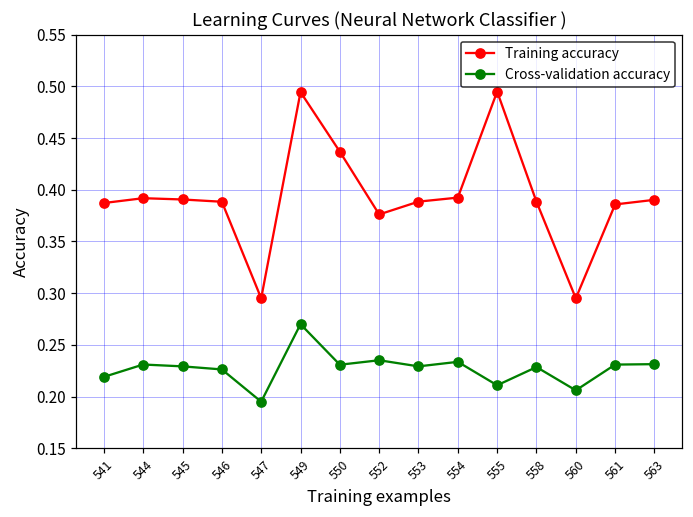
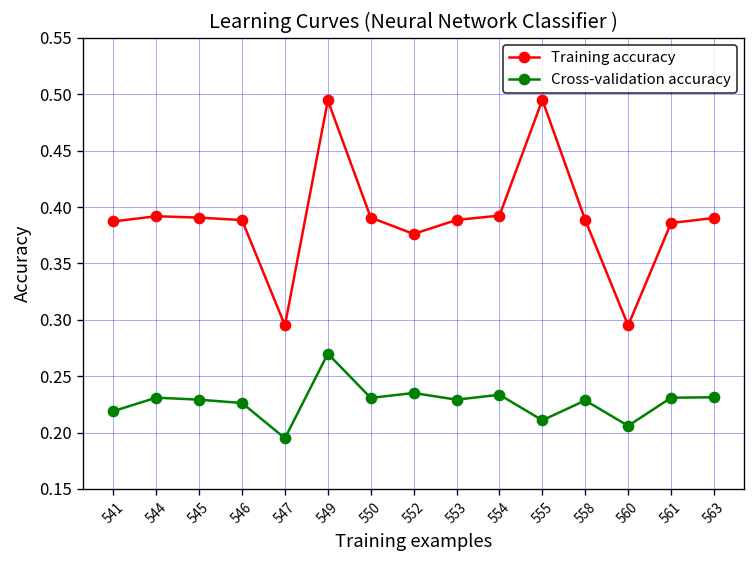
Training accuracy, 550: 0.44 -> 0.39
